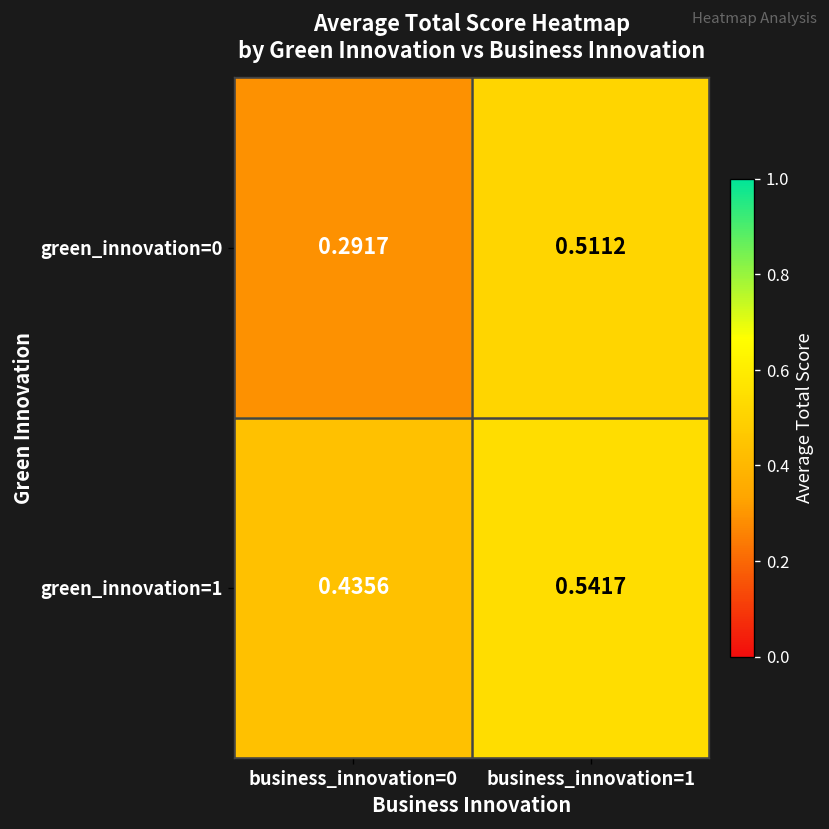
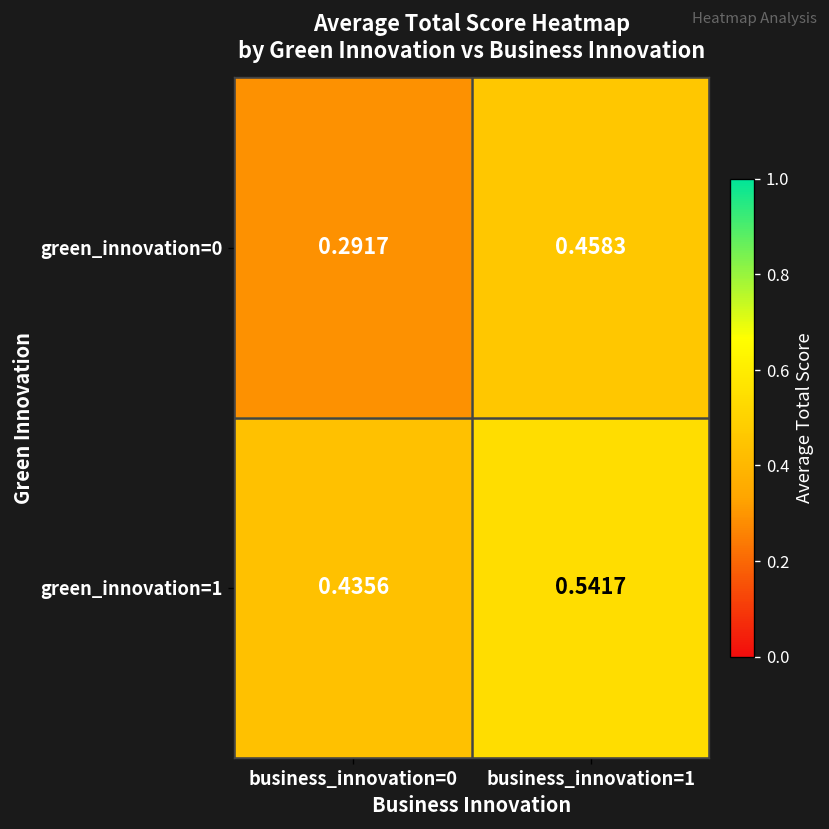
green_innovation=0, business_innovation=1: 0.5112 -> 0.4583
